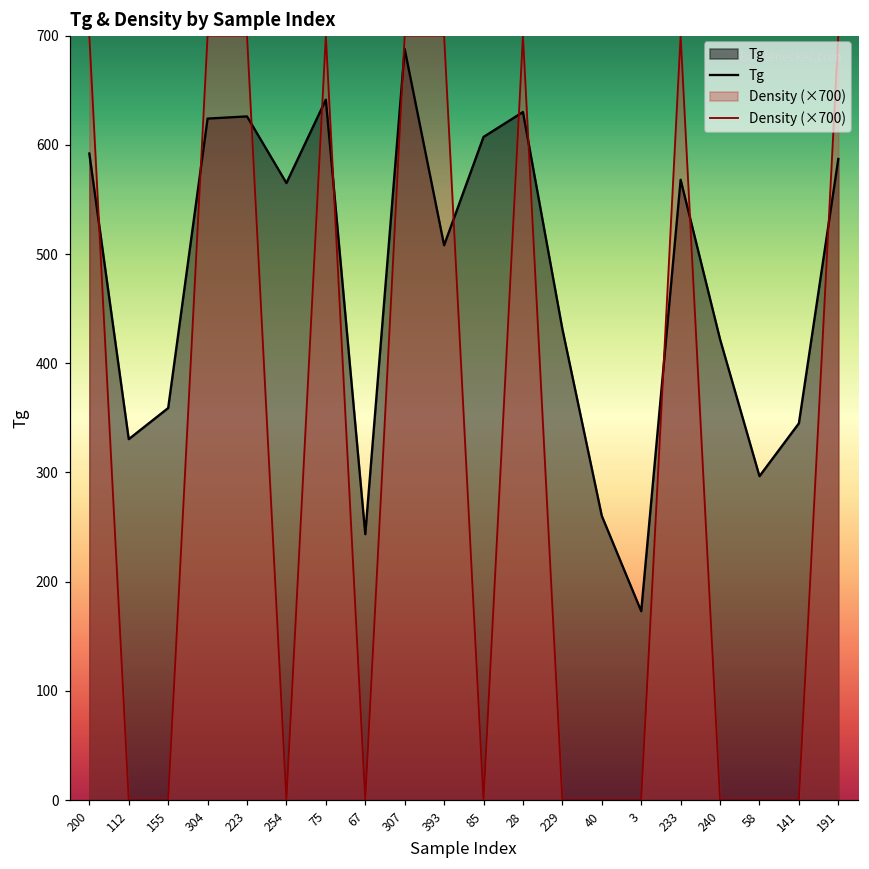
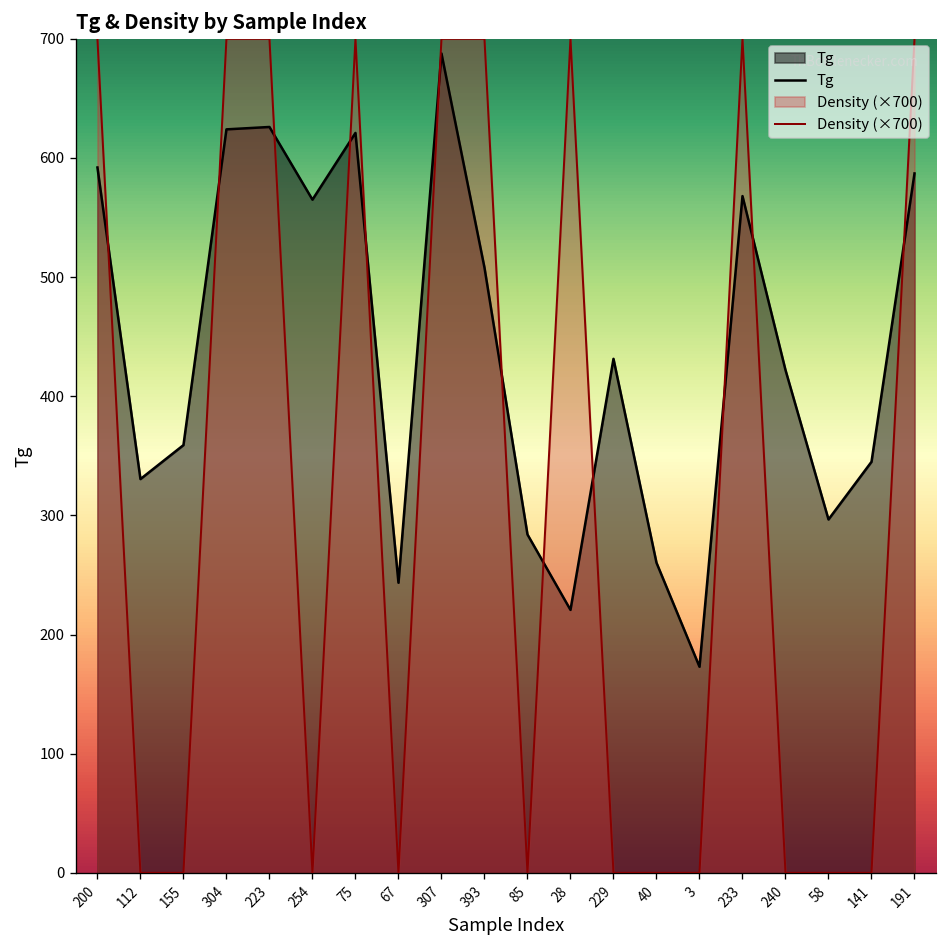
Tg, 75: 640 -> 620
Tg, 85: 610 -> 280
Tg, 28: 630 -> 220
